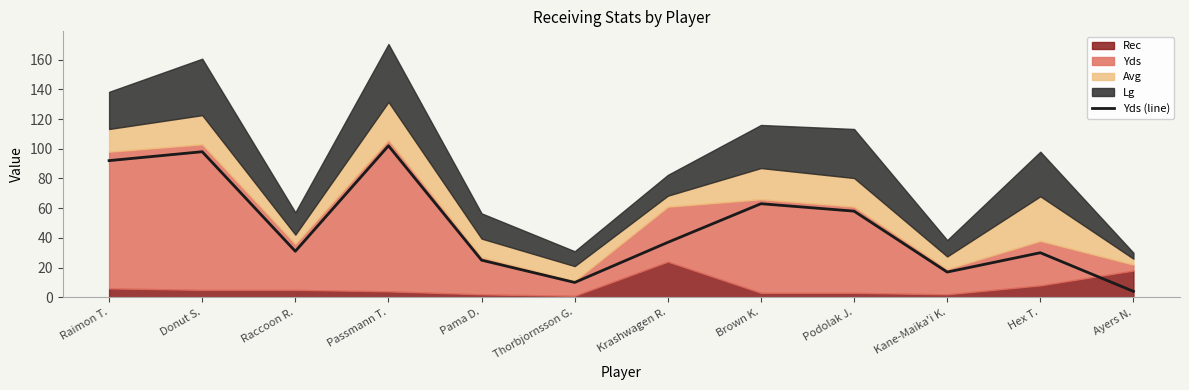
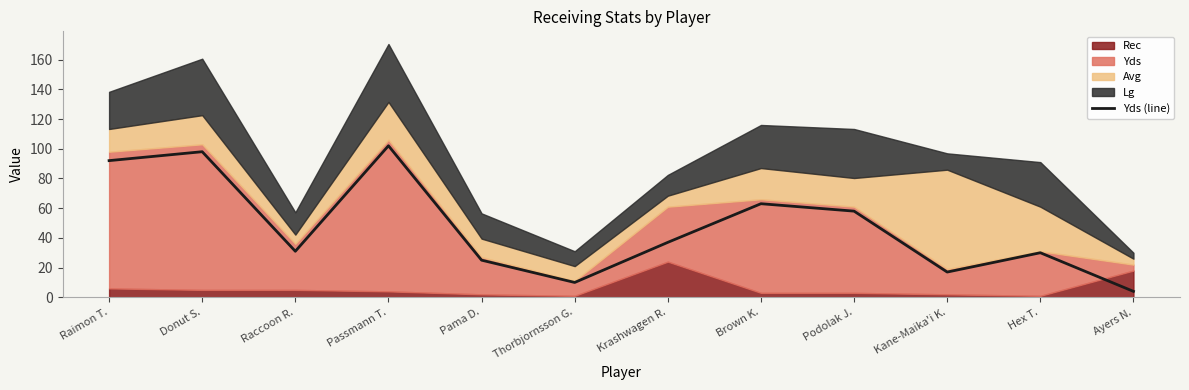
Avg, Kane-Maika'i K.: 9 -> 67
Rec, Hex T.: 8 -> 1
